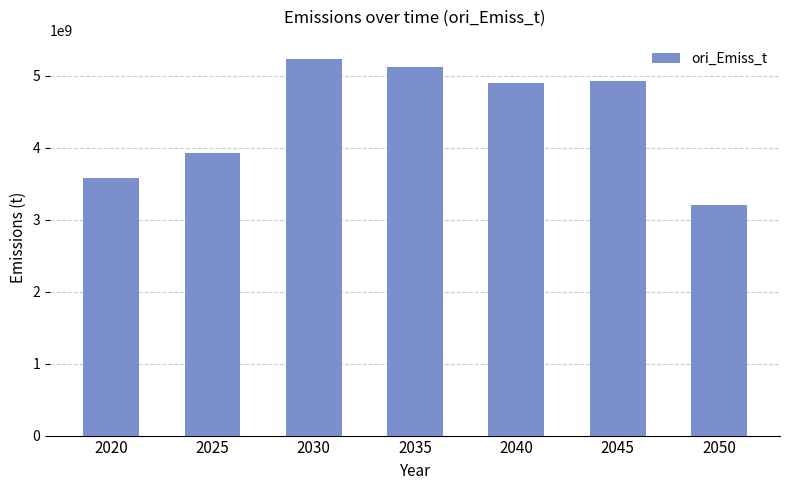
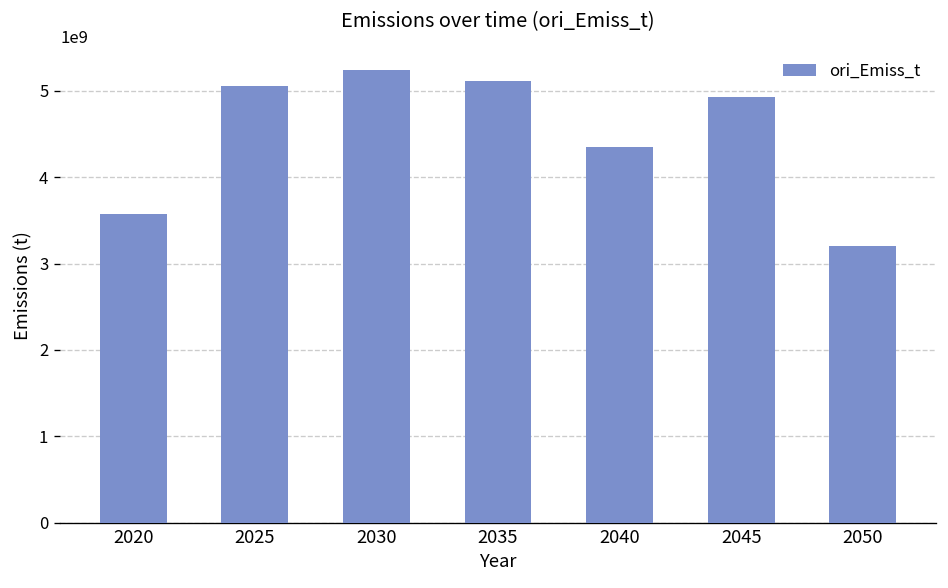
2025: 3900000000 -> 5100000000
2040: 4900000000 -> 4400000000
